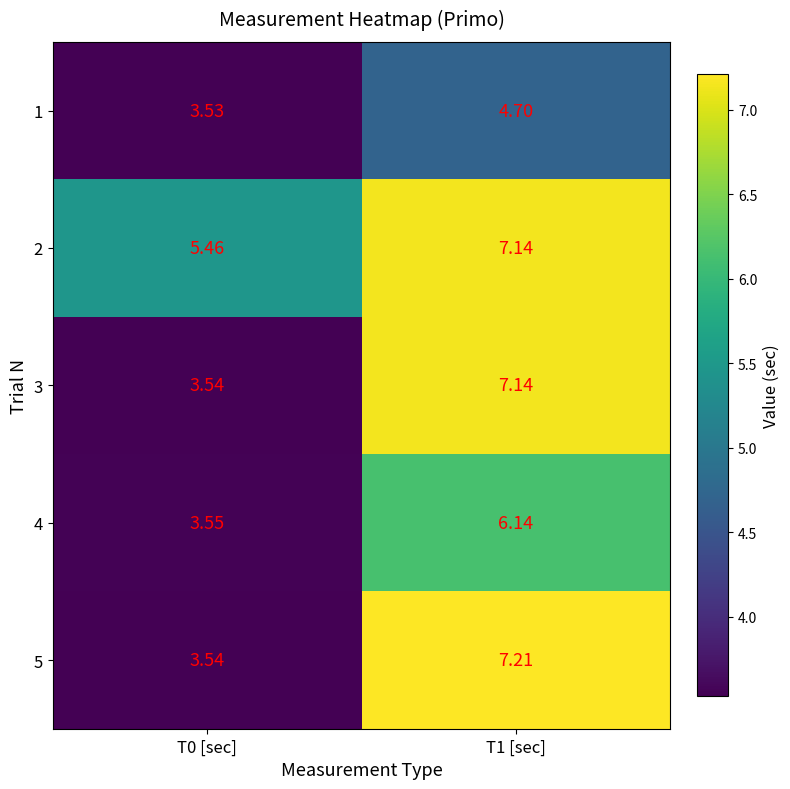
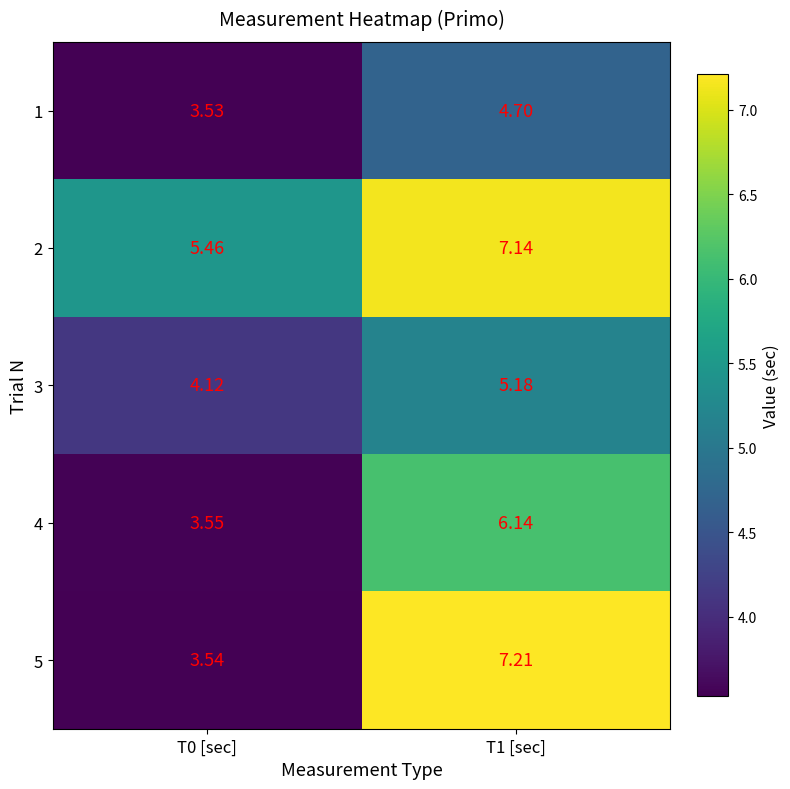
3, T0 [sec]: 3.54 -> 4.12
3, T1 [sec]: 7.14 -> 5.18
